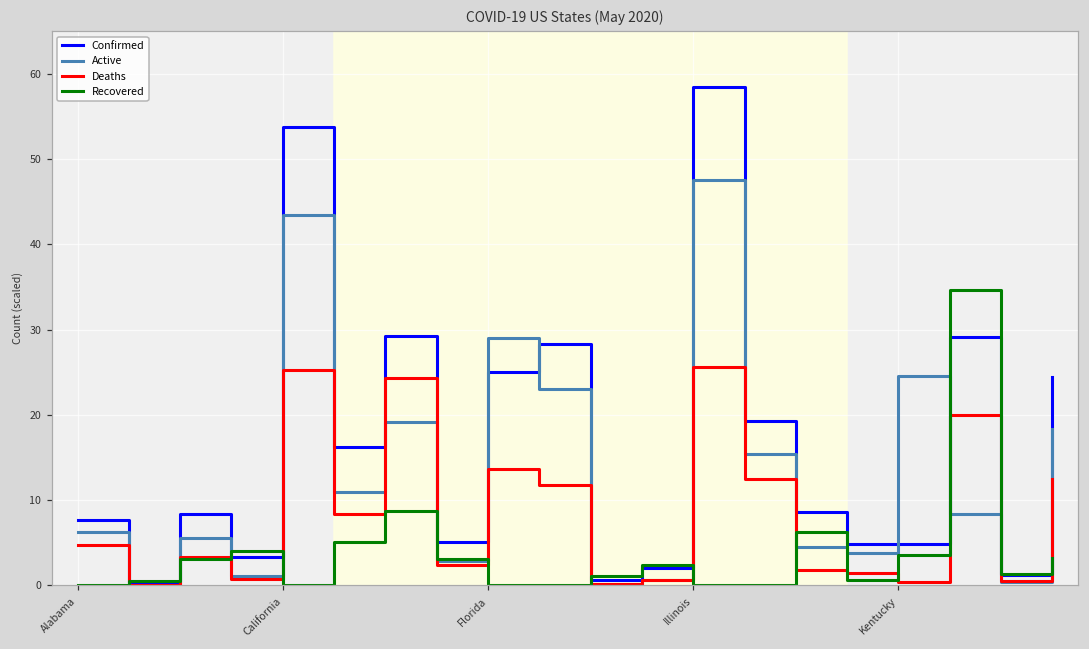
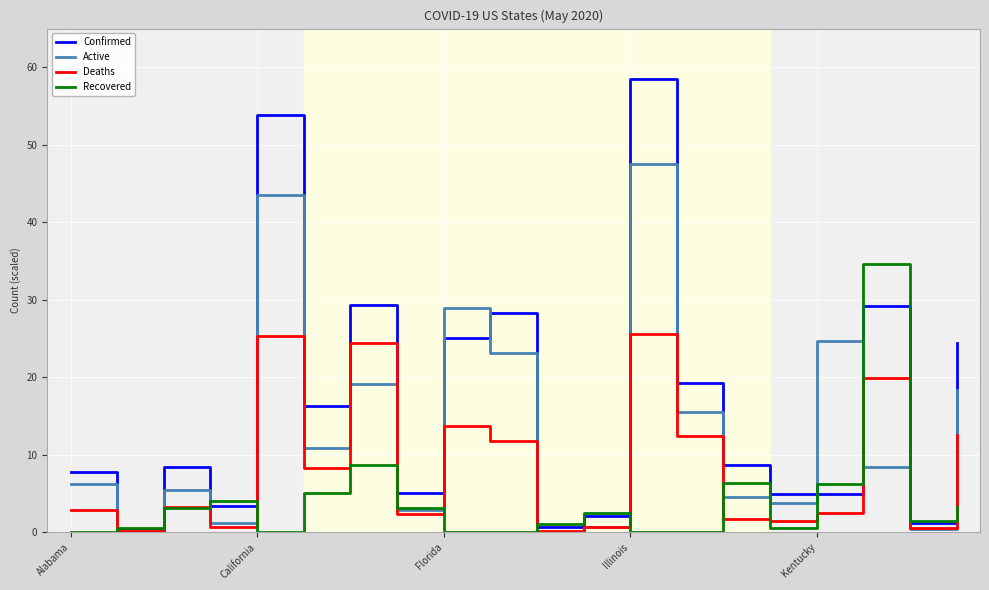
Deaths, Alabama: 5 -> 3
Deaths, Kentucky: 0 -> 2
Recovered, Kentucky: 4 -> 6
